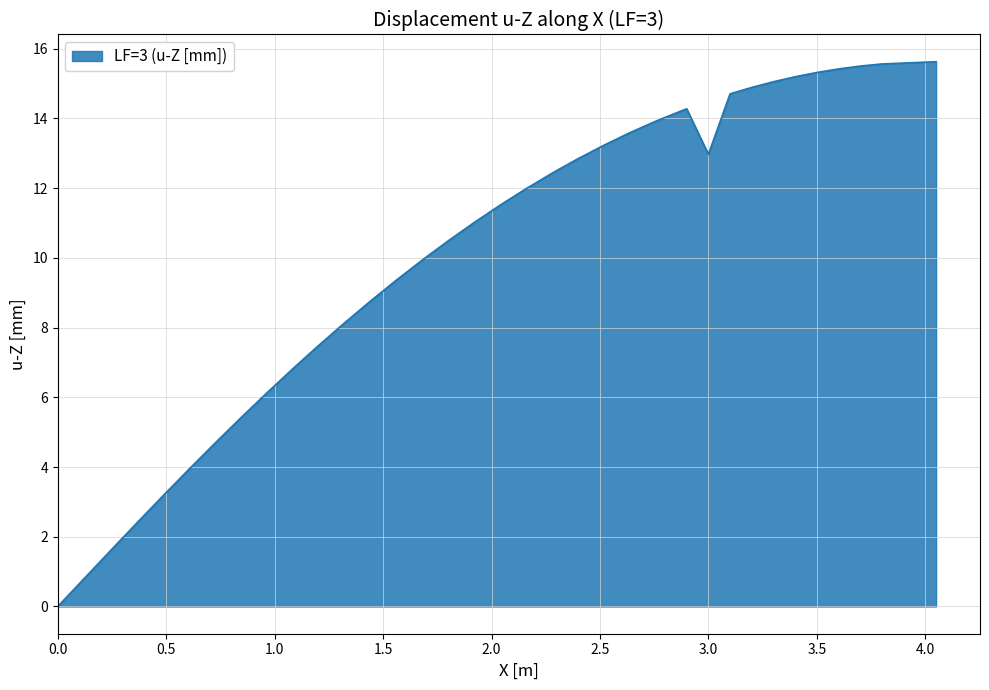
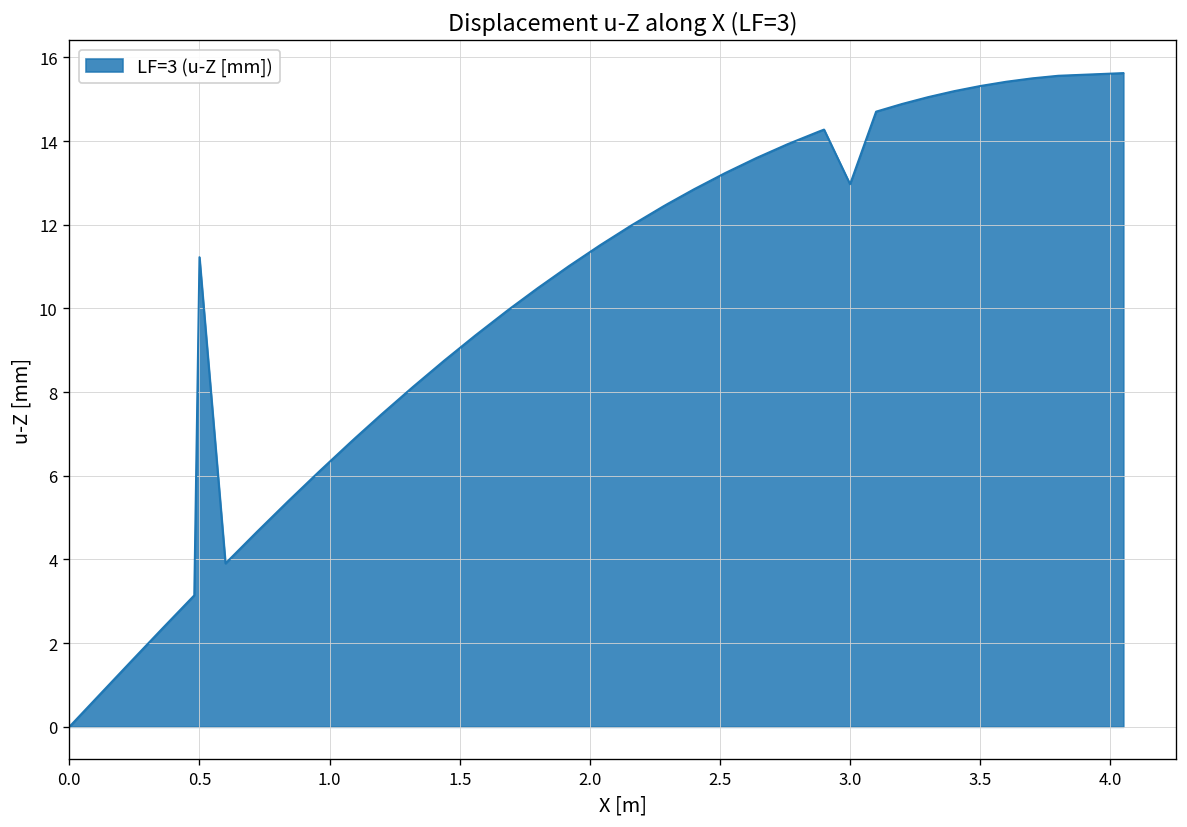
0.5: 3.3 -> 11.2
